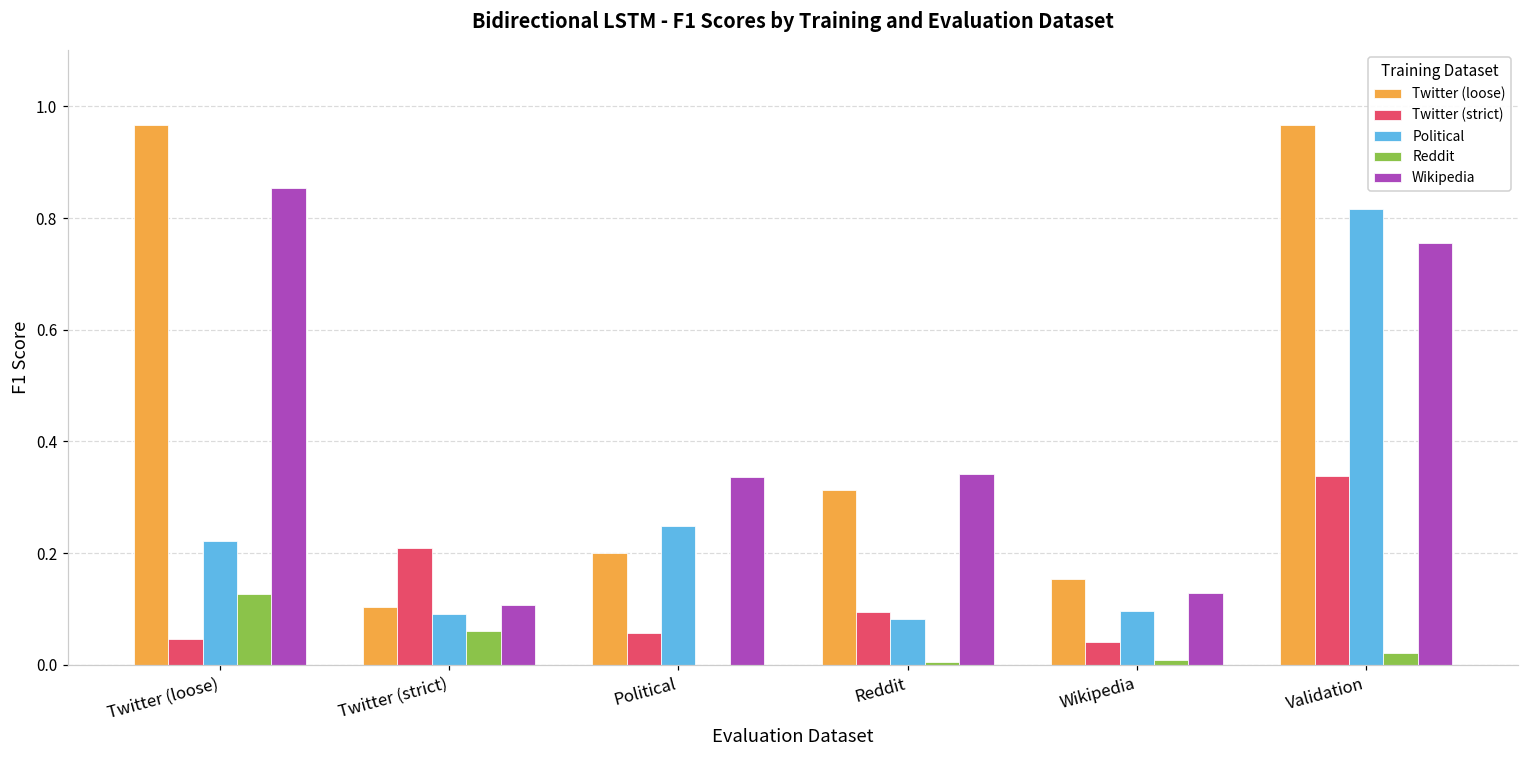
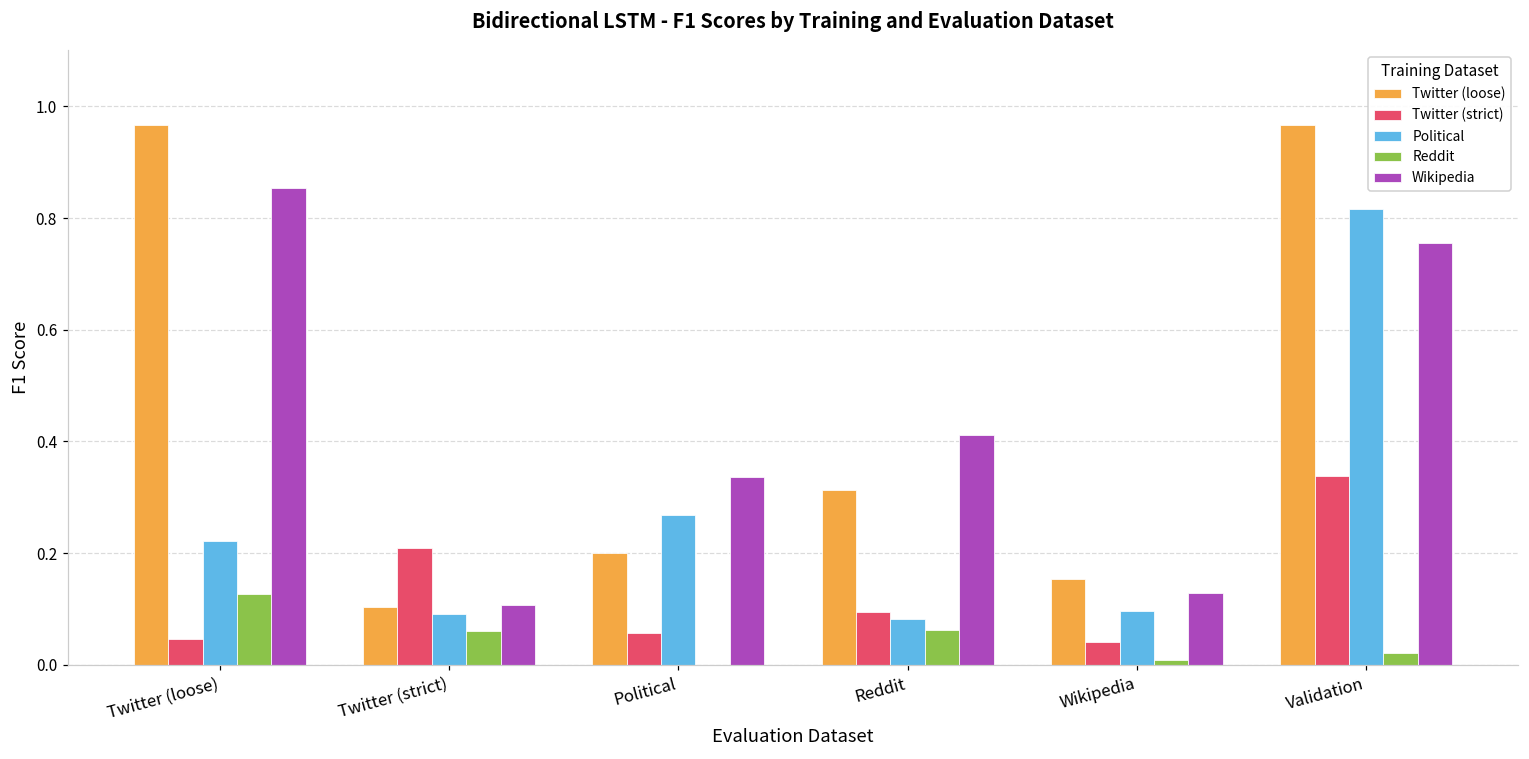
Political, Political: 0.25 -> 0.27
Reddit, Reddit: 0.01 -> 0.06
Wikipedia, Reddit: 0.34 -> 0.41
